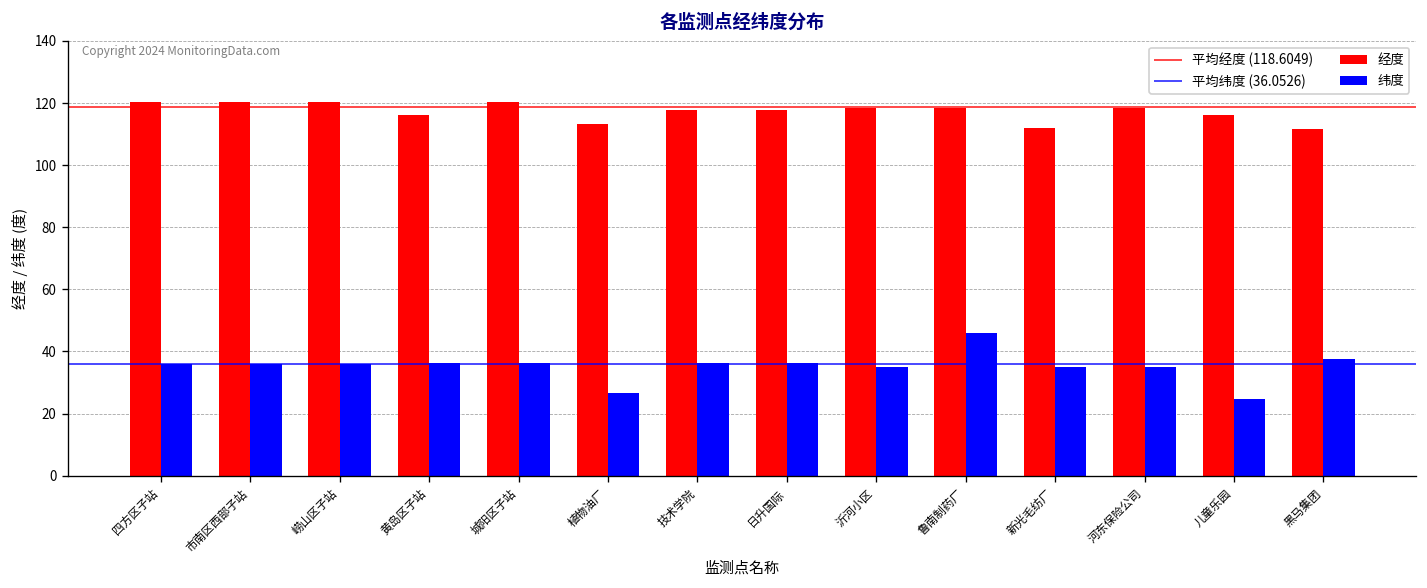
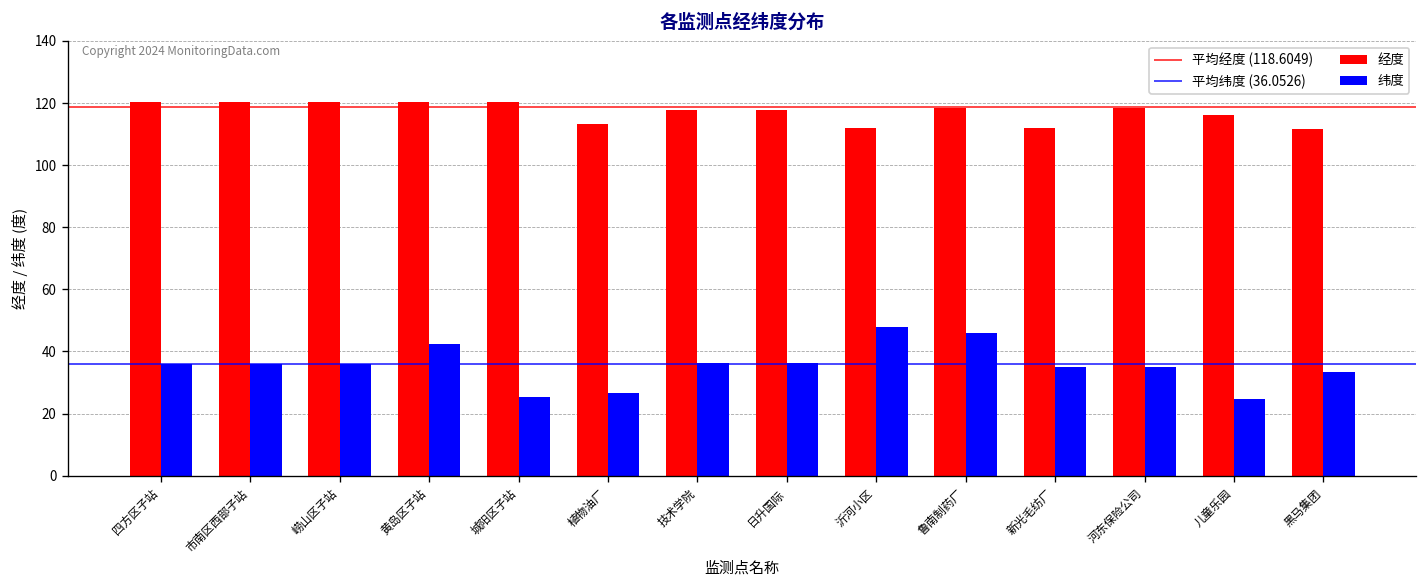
经度, 黄岛区子站: 116 -> 120
纬度, 黄岛区子站: 36 -> 42
纬度, 城阳区子站: 36 -> 25
经度, 沂河小区: 118 -> 112
纬度, 沂河小区: 35 -> 48
纬度, 黑马集团: 37 -> 34
